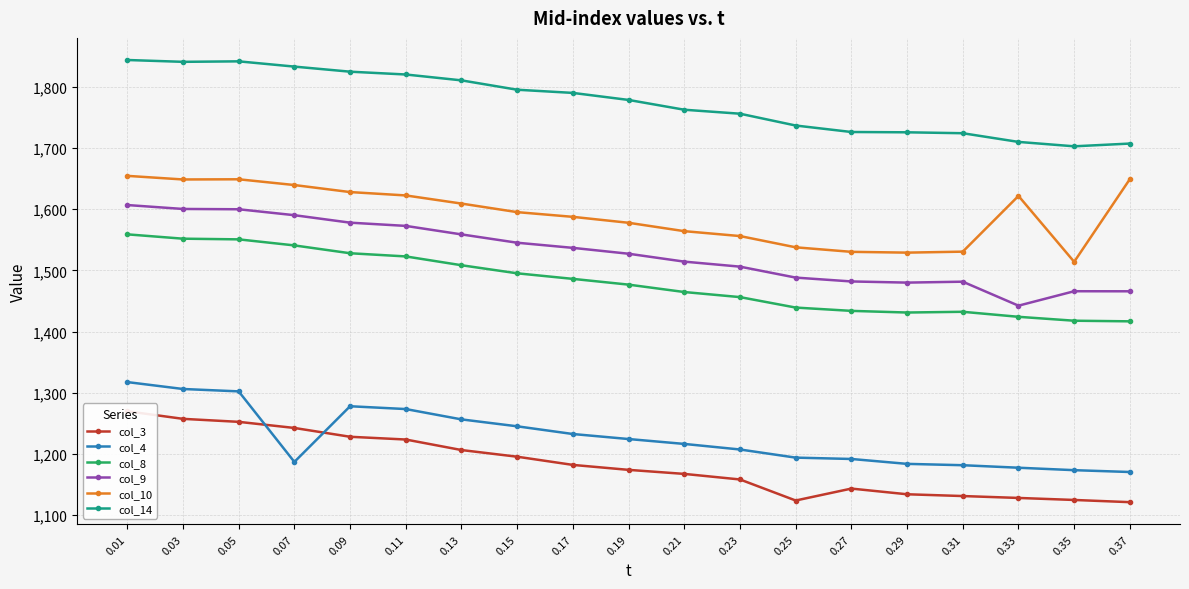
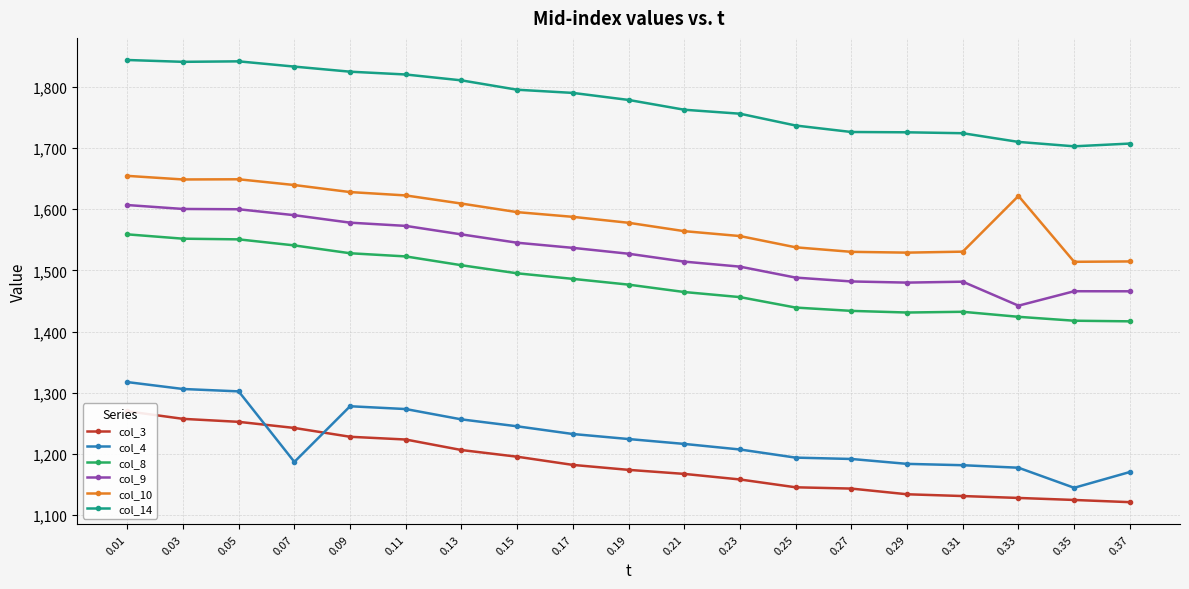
col_3, 0.25: 1,120 -> 1,150
col_4, 0.35: 1,170 -> 1,140
col_10, 0.37: 1,650 -> 1,510
